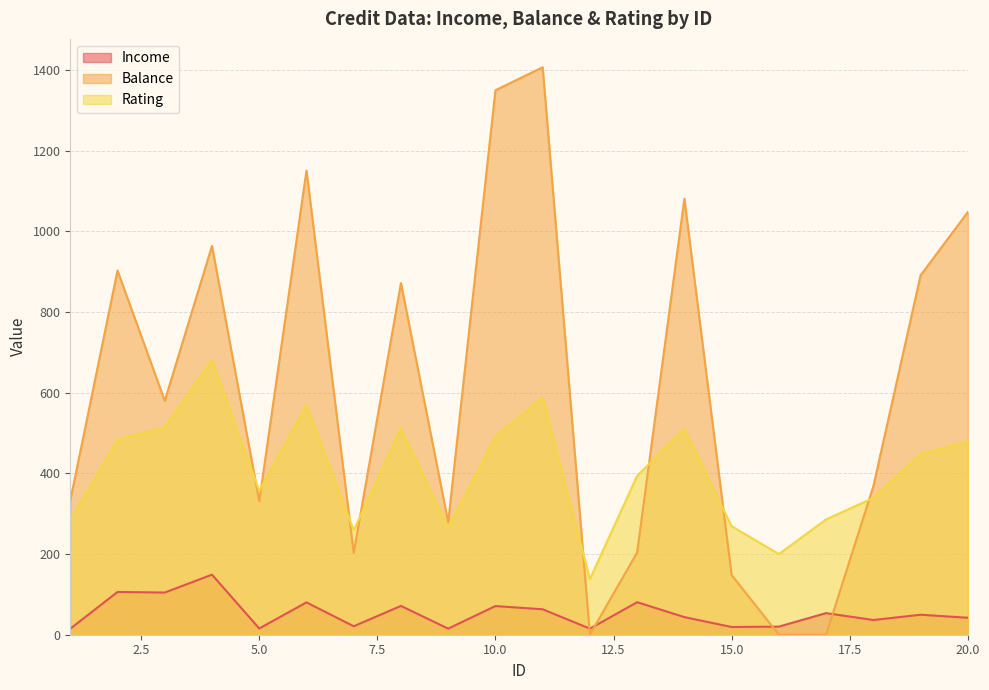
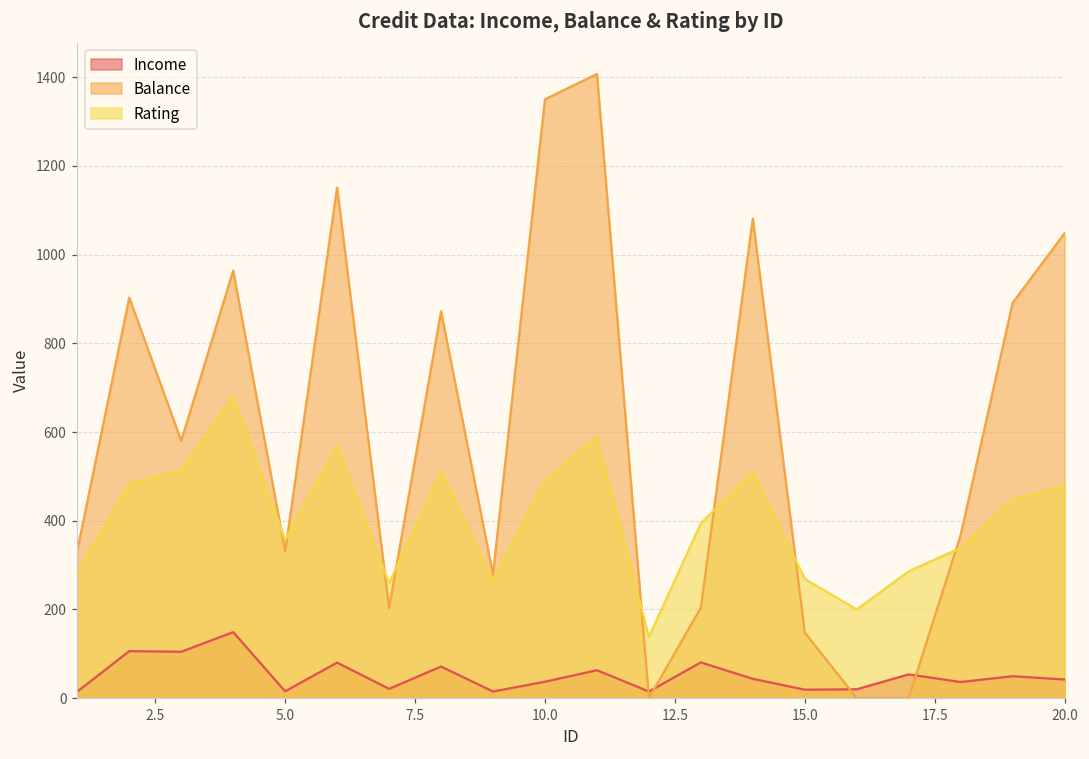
Income, 10.0: 70 -> 40
